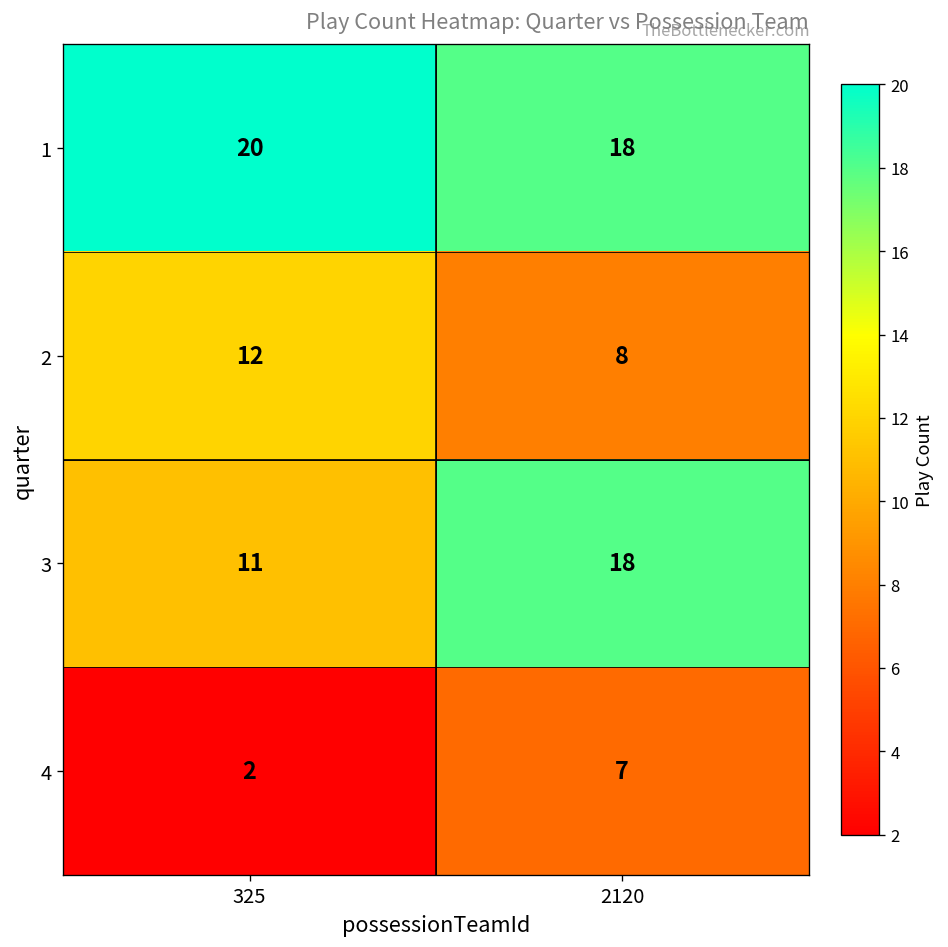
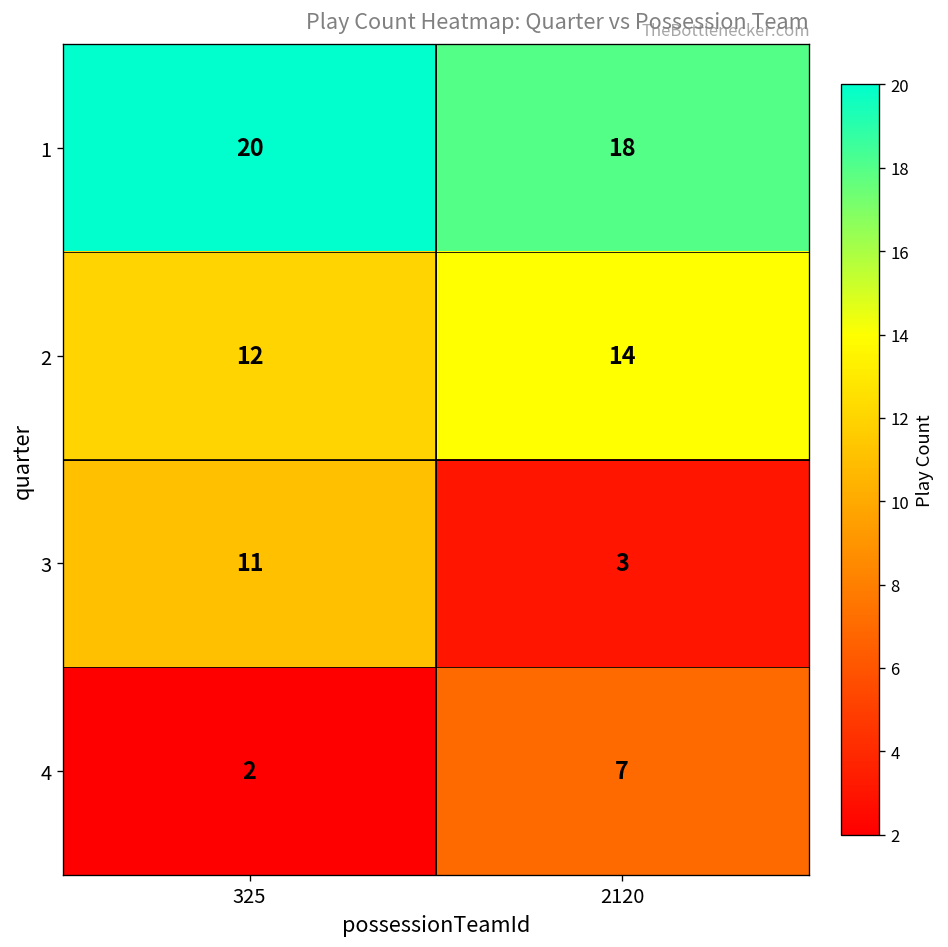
2, 2120: 8 -> 14
3, 2120: 18 -> 3
